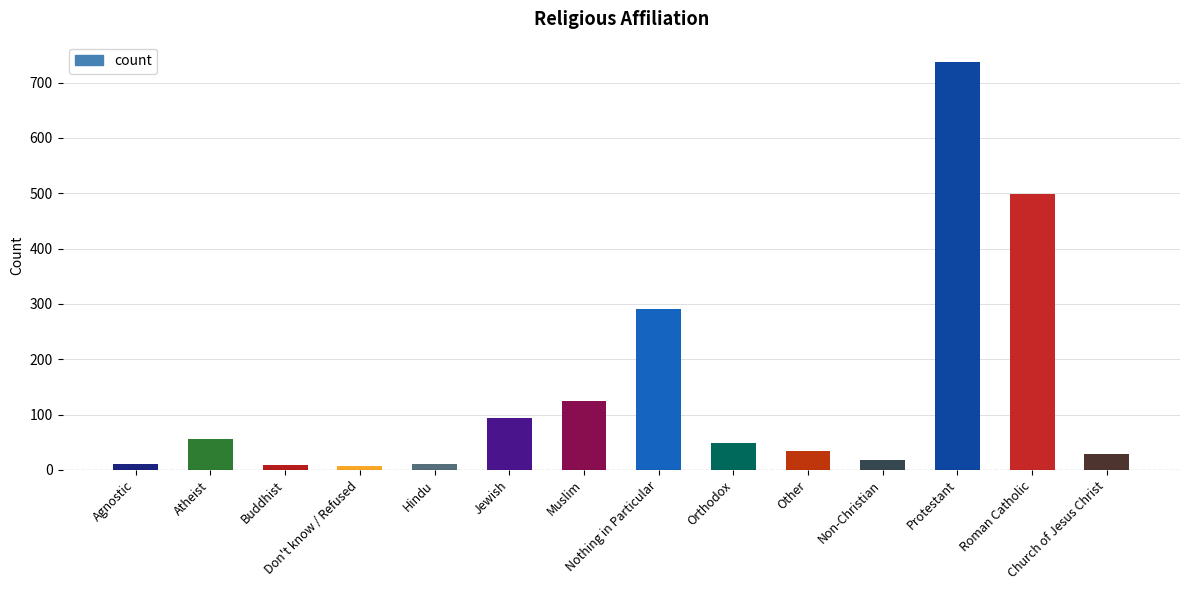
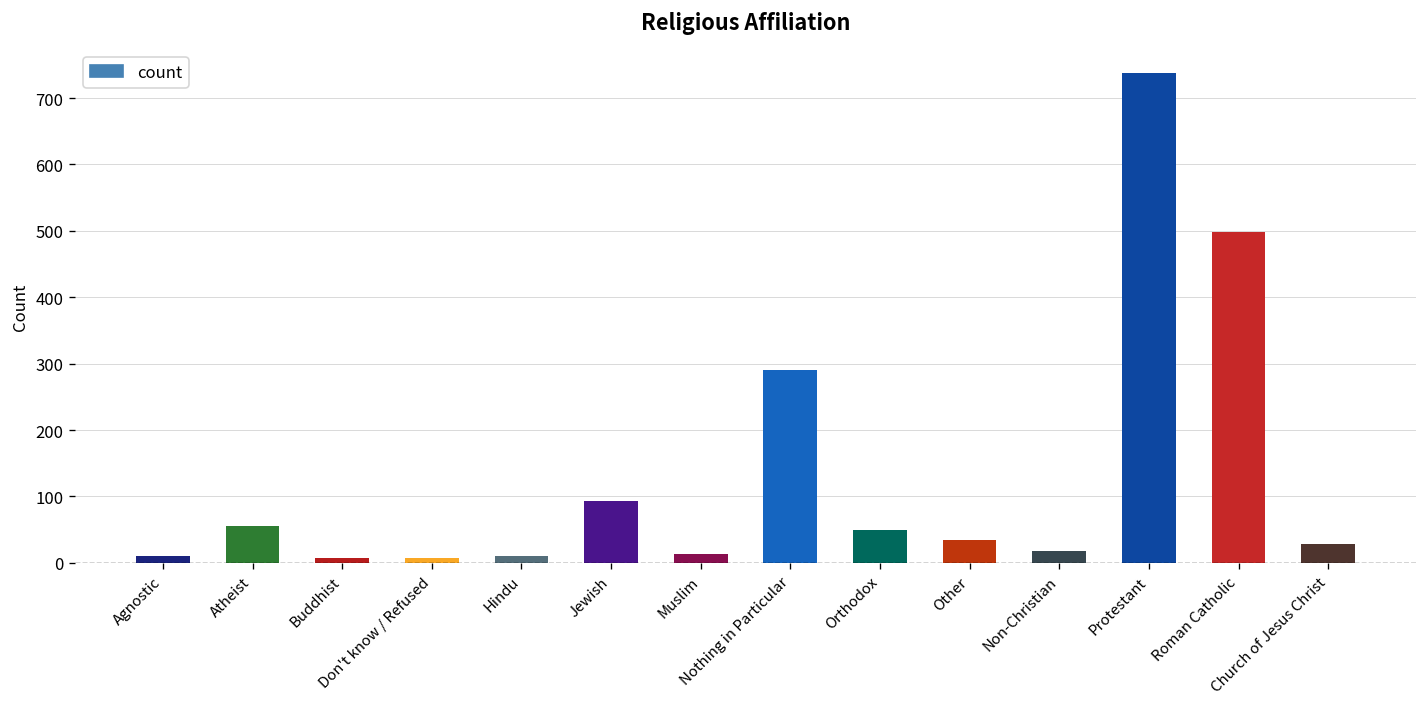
Muslim: 130 -> 10
